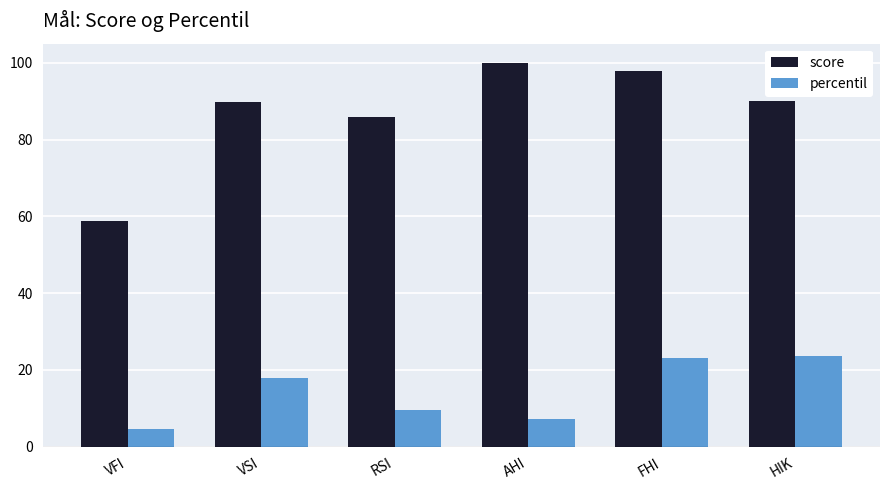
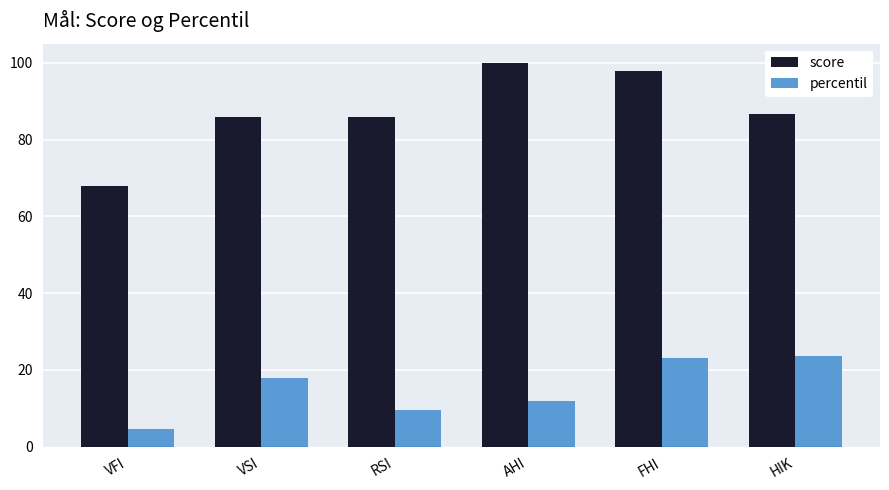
score, VFI: 59 -> 68
score, VSI: 90 -> 86
percentil, AHI: 7 -> 12
score, HIK: 90 -> 87
